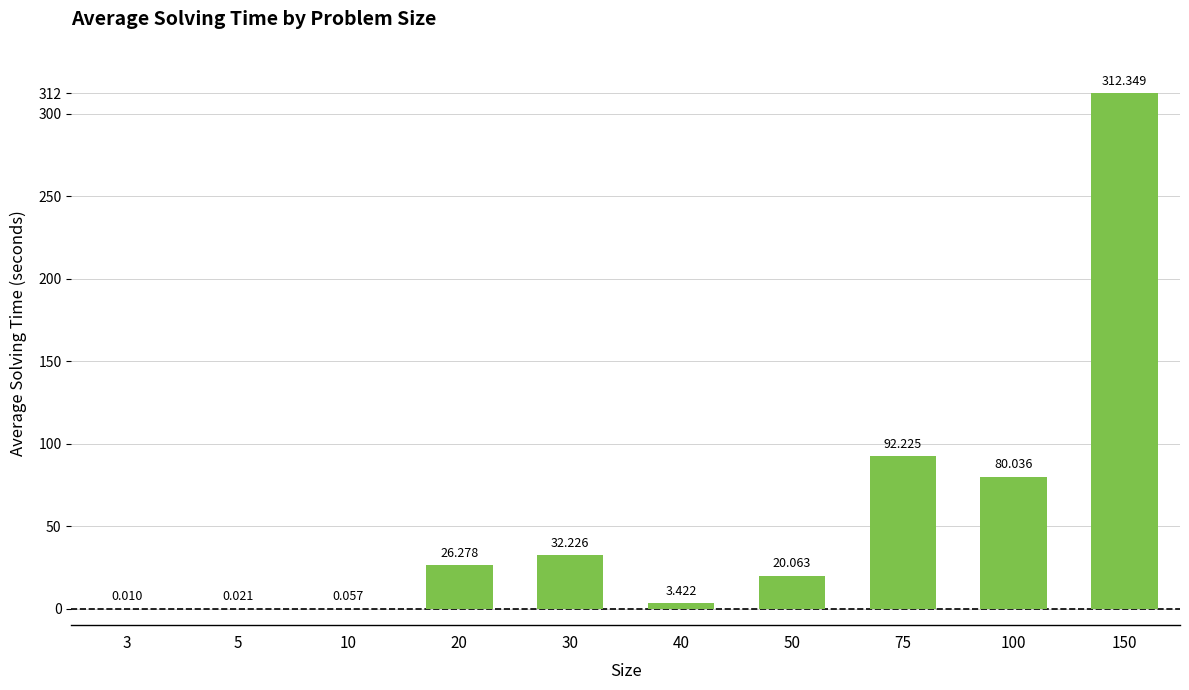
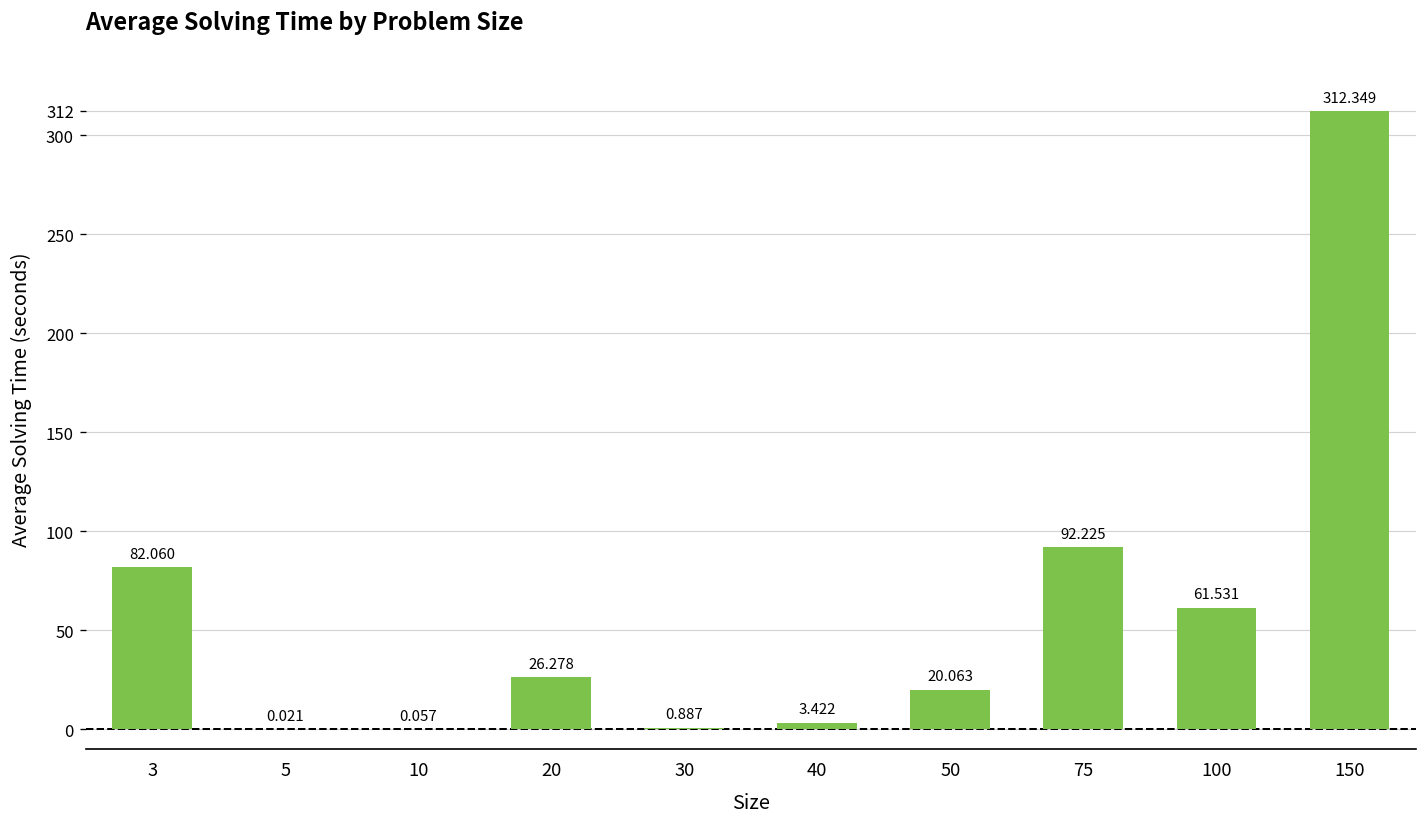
3: 0.010 -> 82.060
30: 32.226 -> 0.887
100: 80.036 -> 61.531
